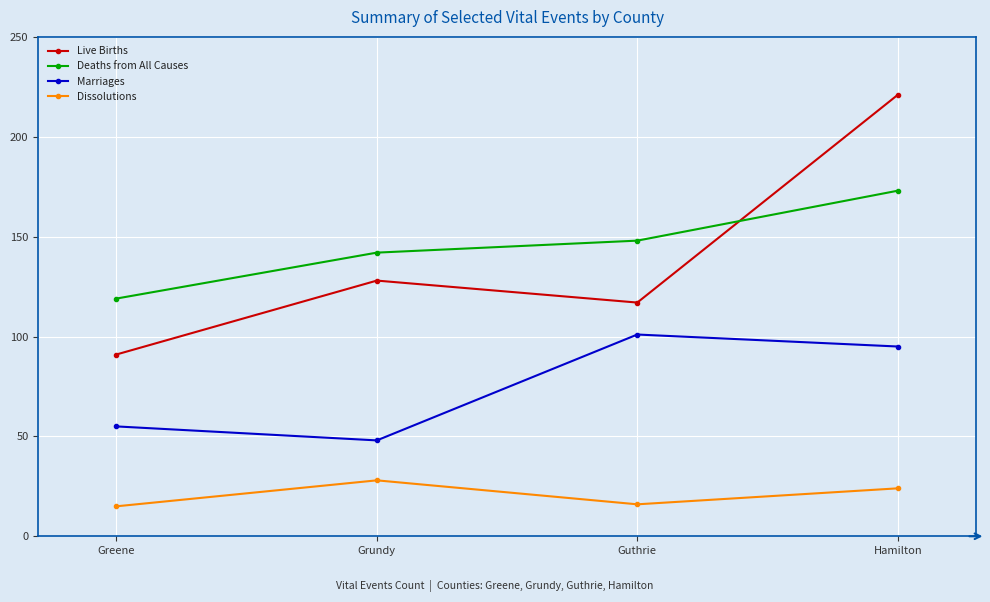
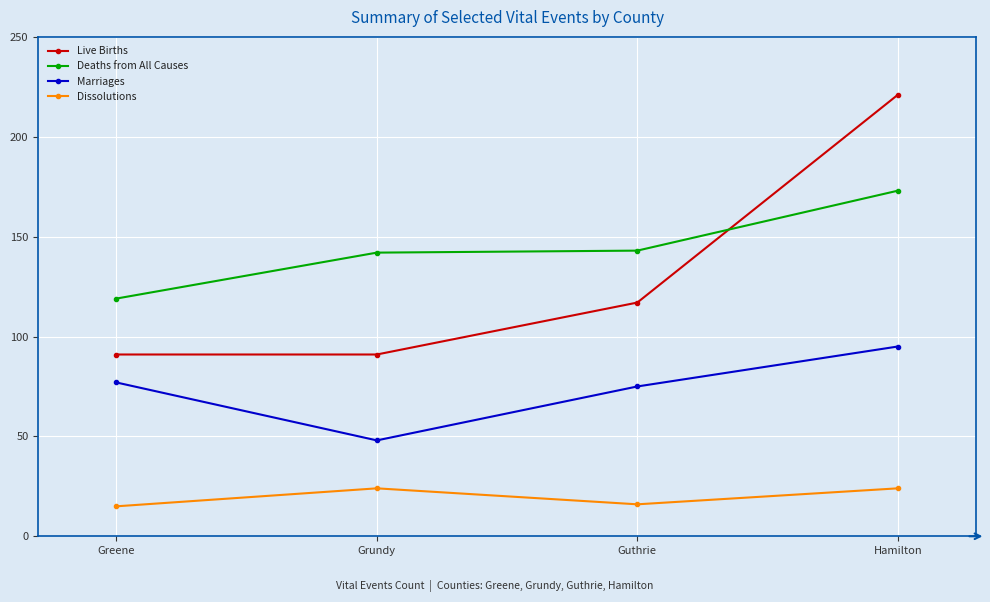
Marriages, Greene: 55 -> 77
Live Births, Grundy: 128 -> 91
Dissolutions, Grundy: 28 -> 24
Deaths from All Causes, Guthrie: 148 -> 143
Marriages, Guthrie: 101 -> 75
